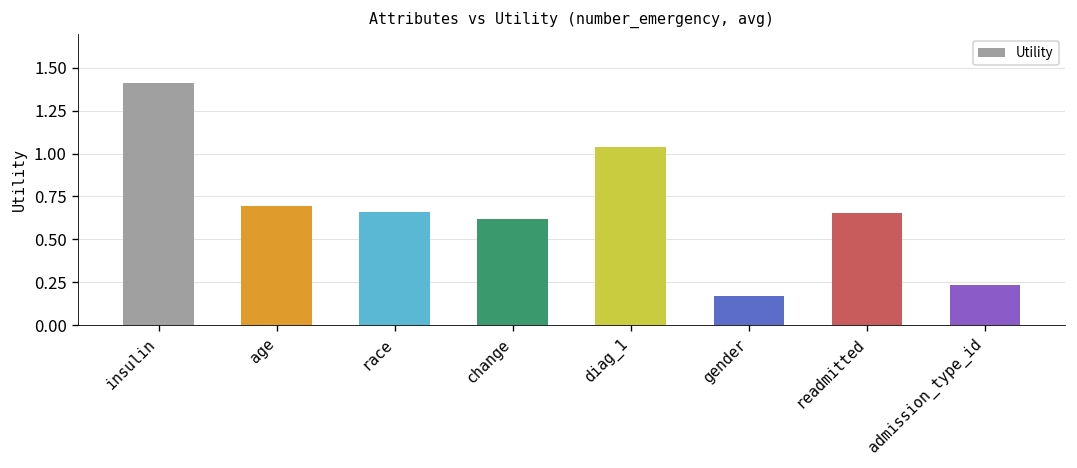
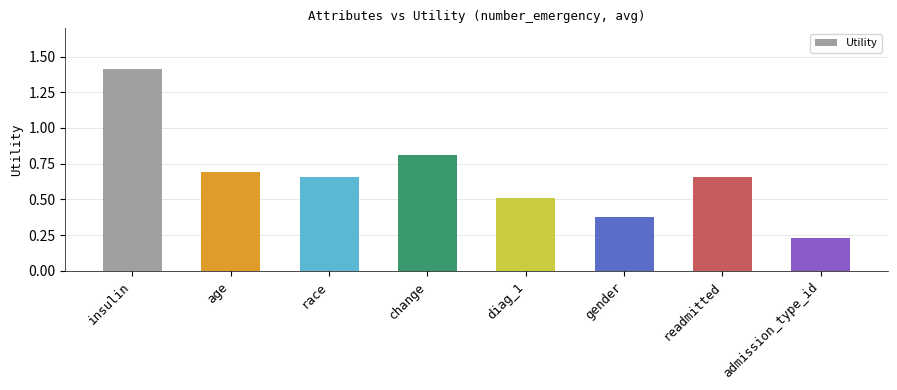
change: 0.62 -> 0.81
diag_1: 1.04 -> 0.51
gender: 0.17 -> 0.37
